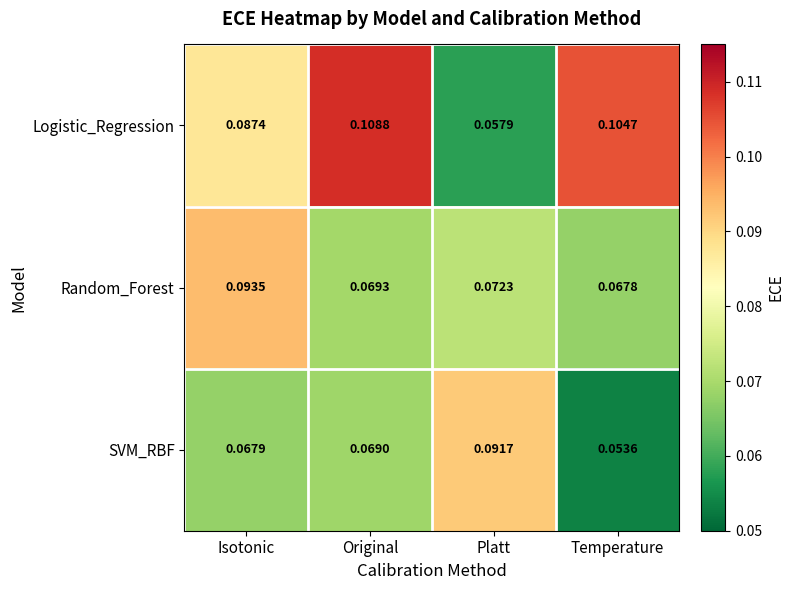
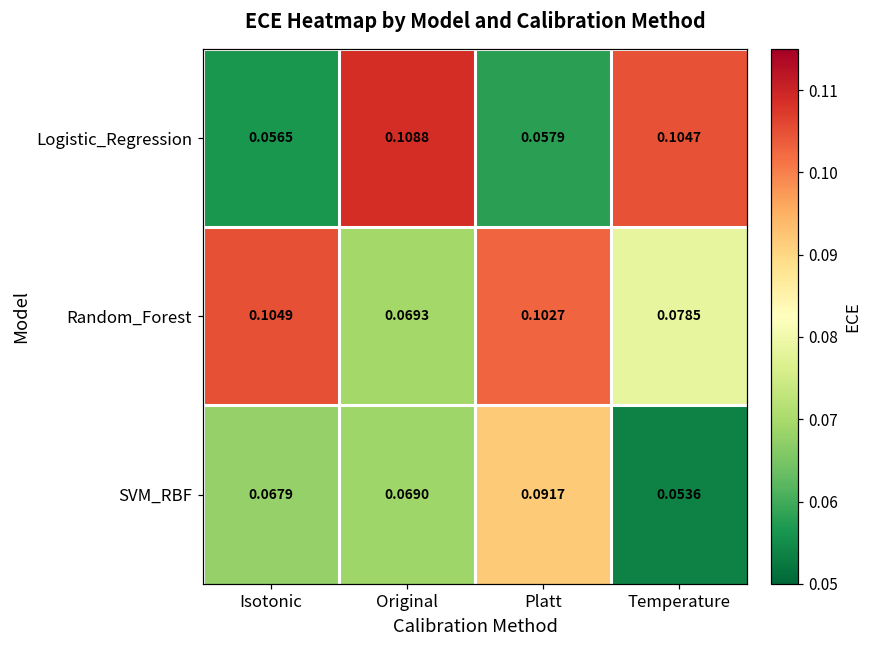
Logistic_Regression, Isotonic: 0.0874 -> 0.0565
Random_Forest, Isotonic: 0.0935 -> 0.1049
Random_Forest, Platt: 0.0723 -> 0.1027
Random_Forest, Temperature: 0.0678 -> 0.0785
